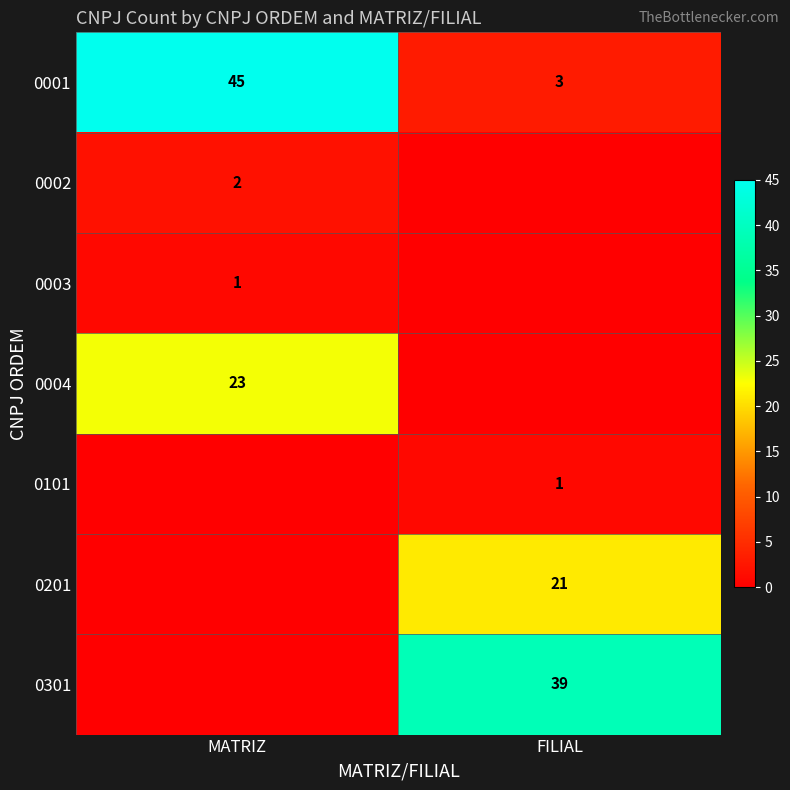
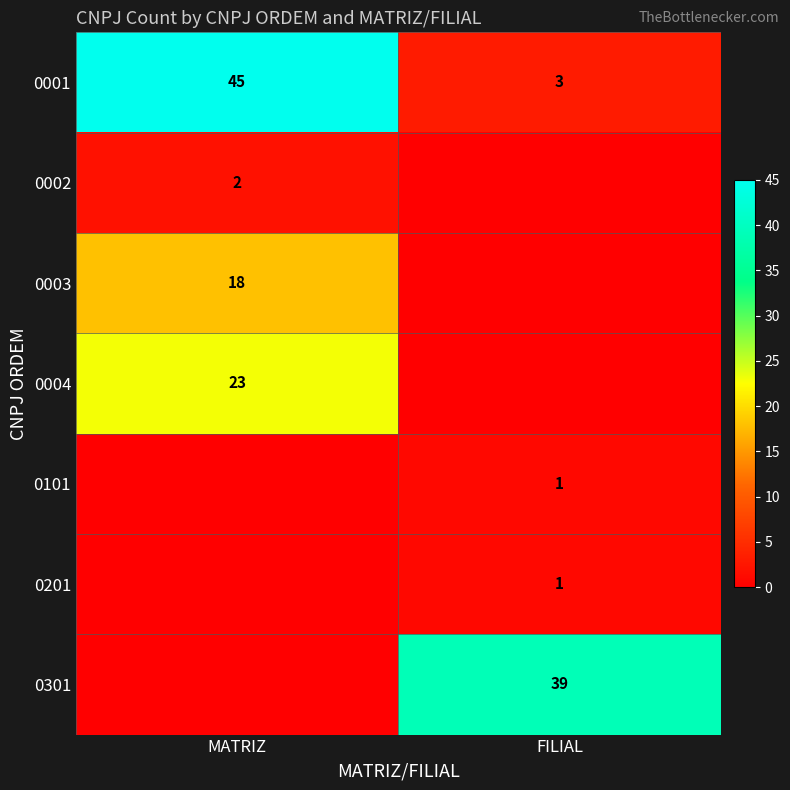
0003, MATRIZ: 1 -> 18
0201, FILIAL: 21 -> 1
